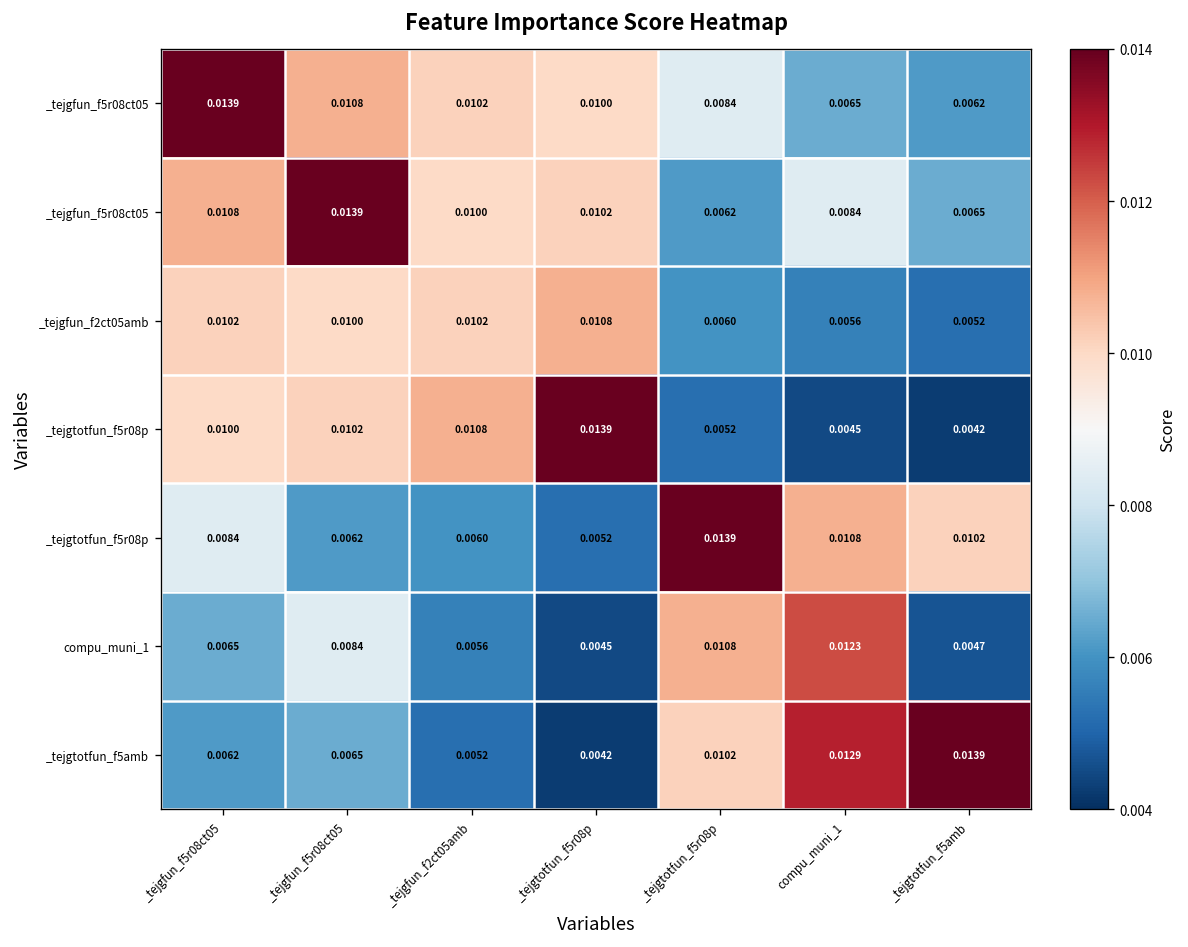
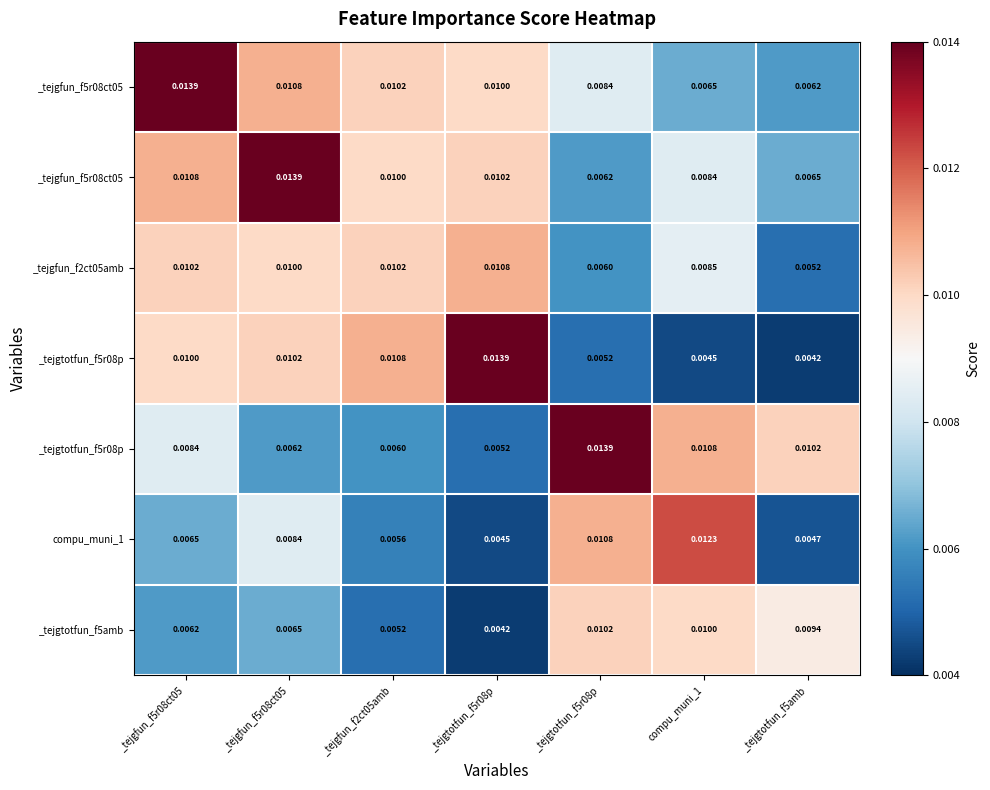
_tejgfun_f2ct05amb, compu_muni_1: 0.0056 -> 0.0085
_tejgtotfun_f5amb, compu_muni_1: 0.0129 -> 0.0100
_tejgtotfun_f5amb, _tejgtotfun_f5amb: 0.0139 -> 0.0094
